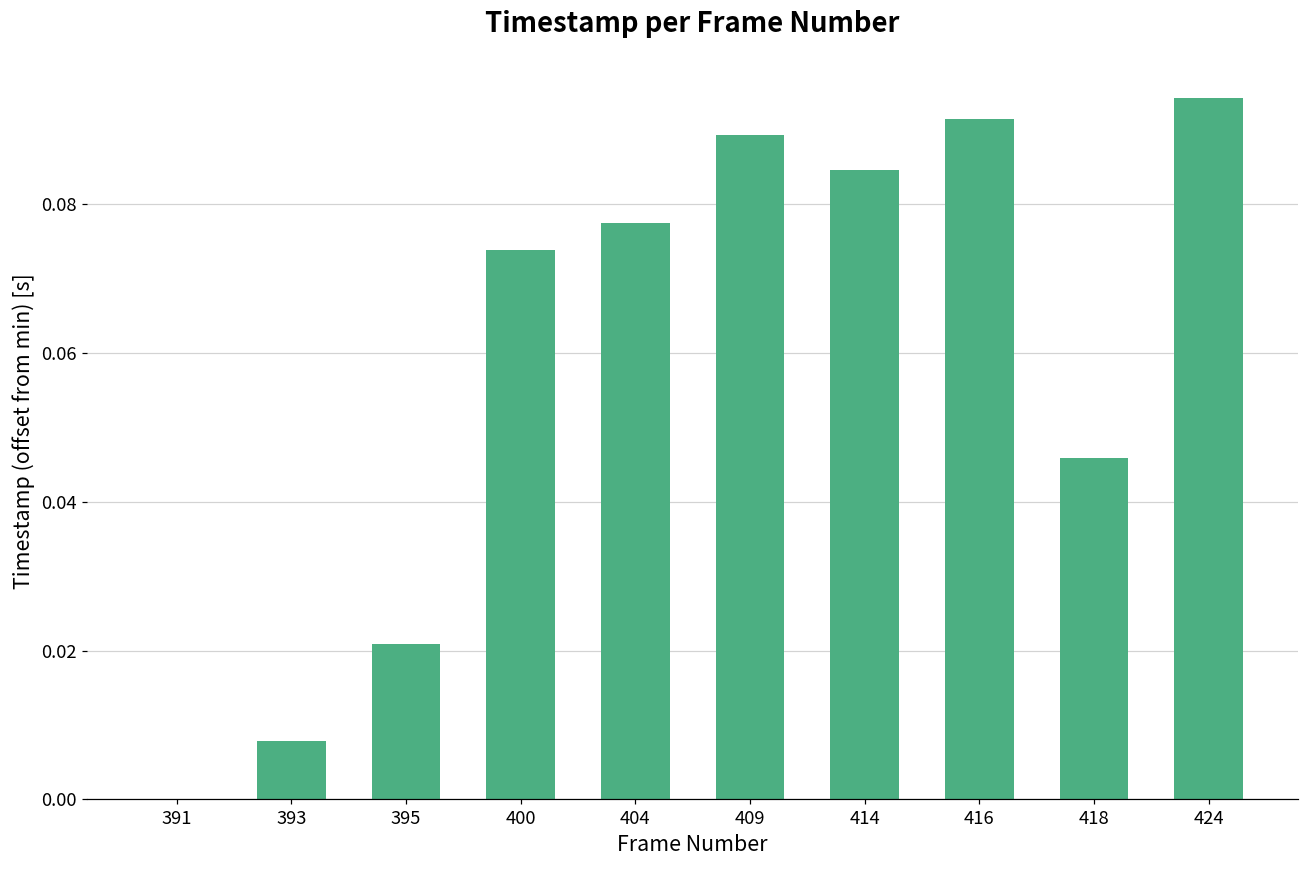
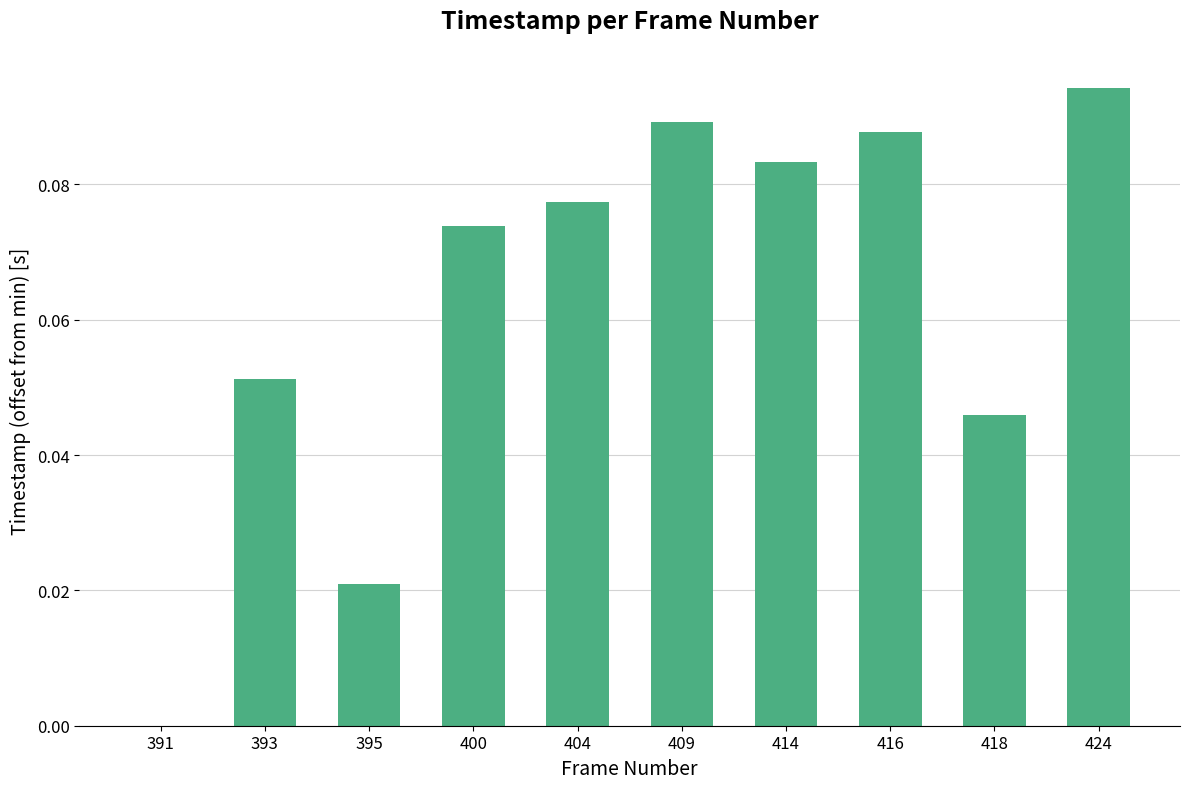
393: 0.008 -> 0.051
414: 0.085 -> 0.083
416: 0.091 -> 0.088
